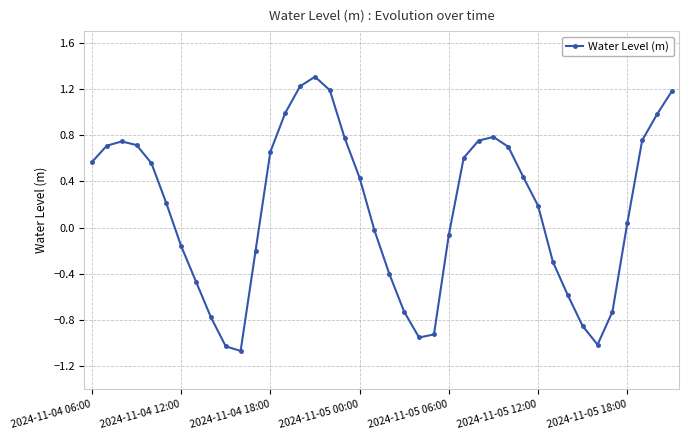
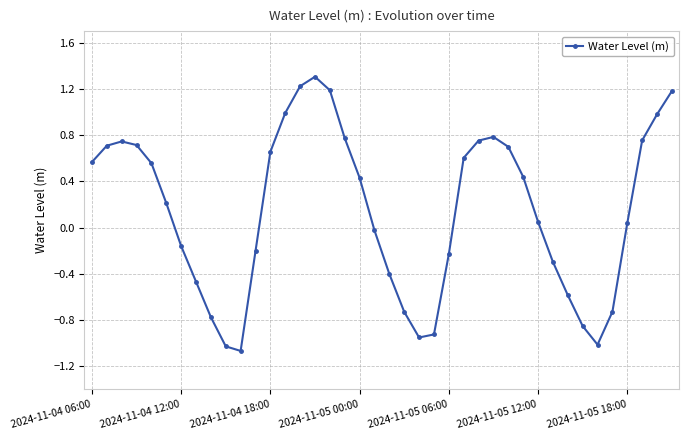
2024-11-05 06:00: -0.06 -> -0.23
2024-11-05 12:00: 0.19 -> 0.05
